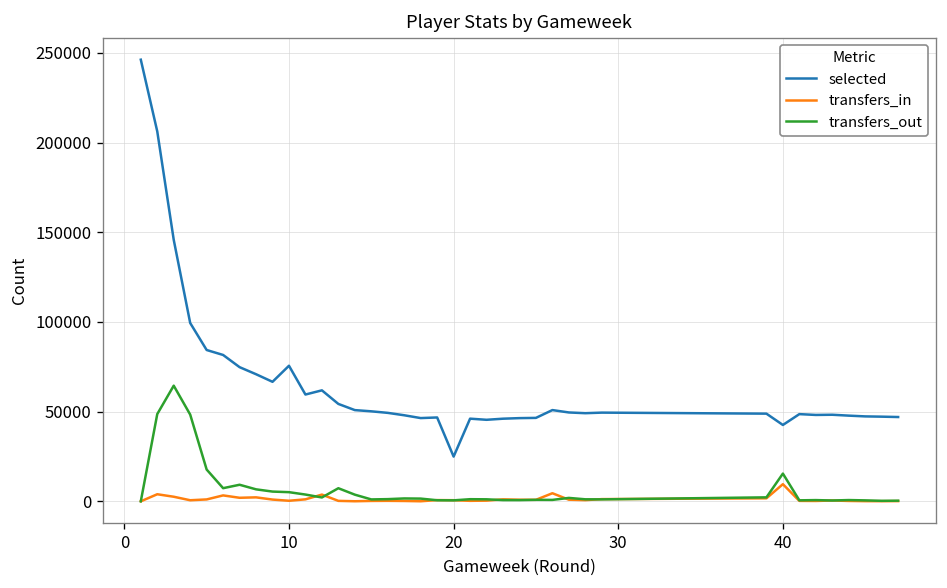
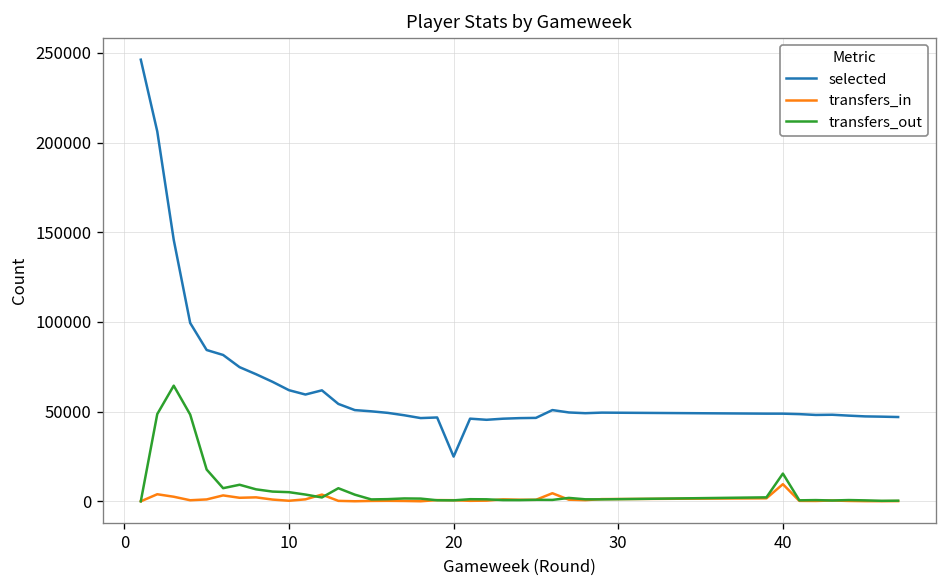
selected, 10: 76000 -> 62000
selected, 40: 43000 -> 49000
